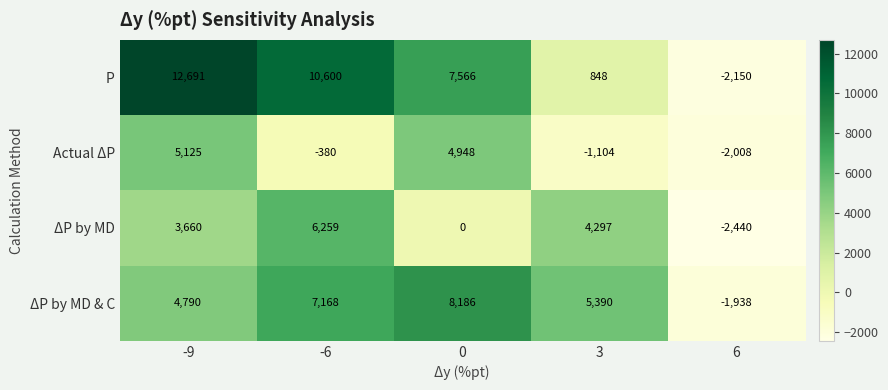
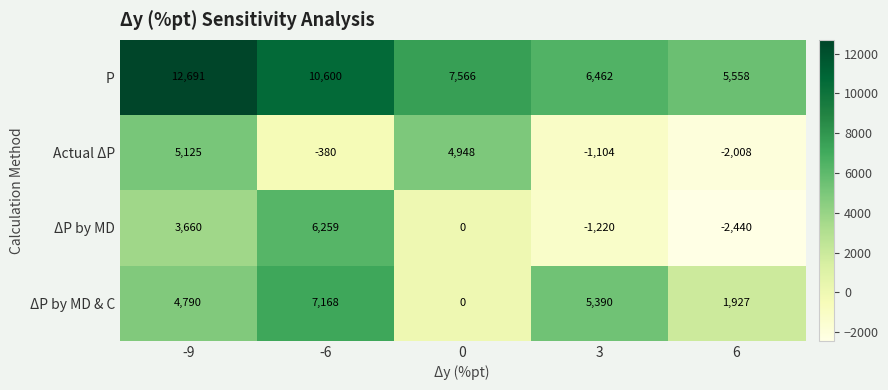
P, 3: 848 -> 6,462
P, 6: -2,150 -> 5,558
ΔP by MD, 3: 4,297 -> -1,220
ΔP by MD & C, 0: 8,186 -> 0
ΔP by MD & C, 6: -1,938 -> 1,927
